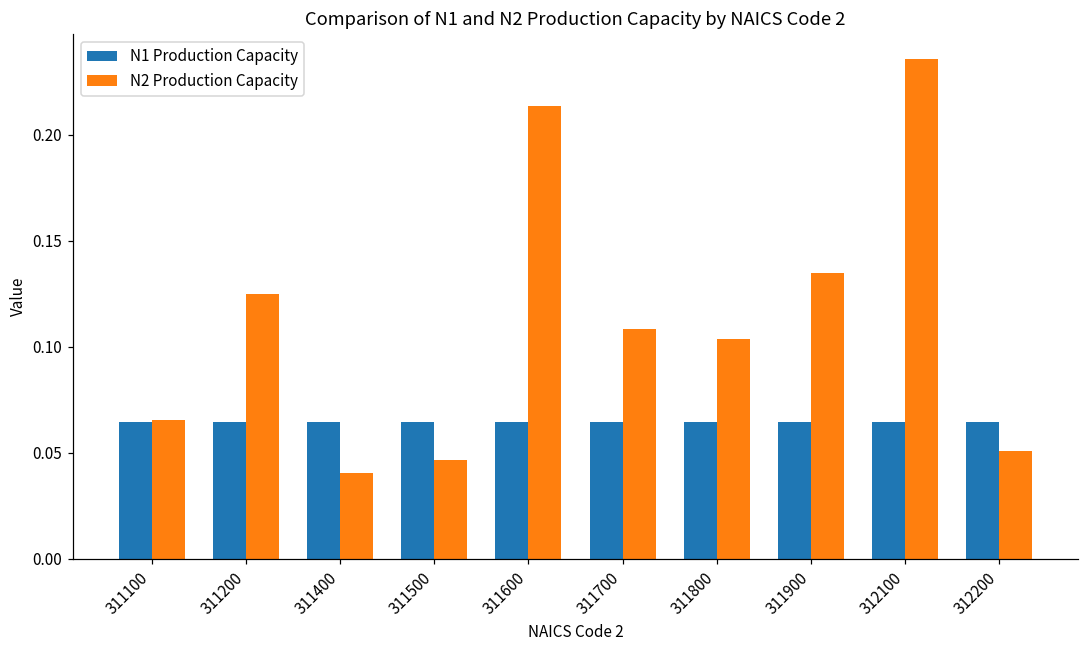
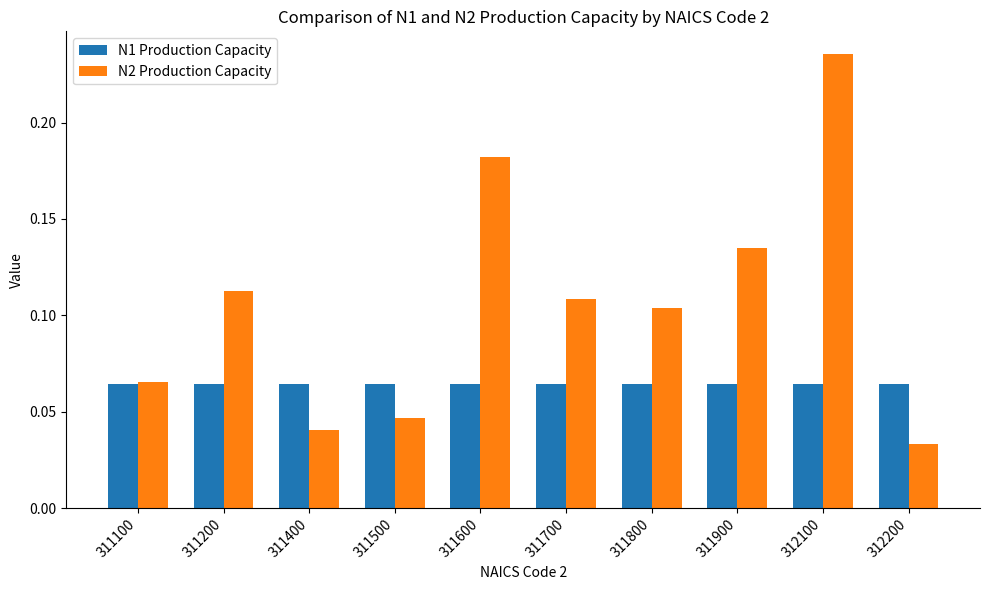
N2 Production Capacity, 311200: 0.125 -> 0.113
N2 Production Capacity, 311600: 0.214 -> 0.182
N2 Production Capacity, 312200: 0.051 -> 0.033
